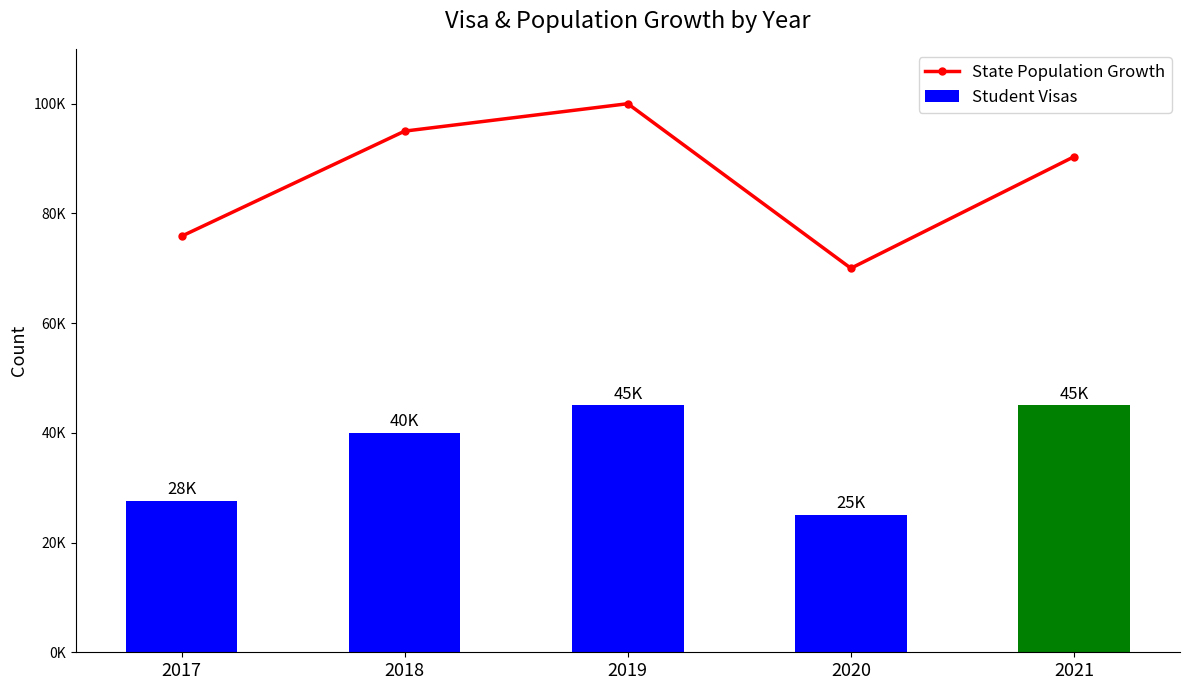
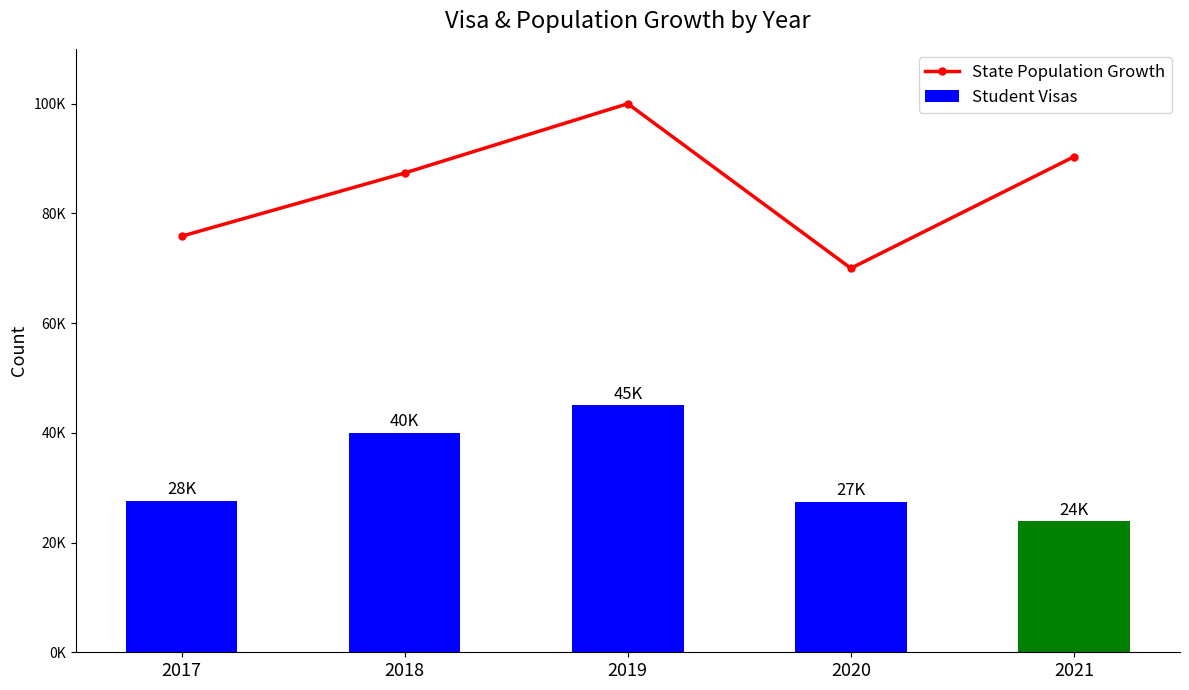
State Population Growth, 2018: 95000 -> 87000
Student Visas, 2020: 25K -> 27K
Student Visas, 2021: 45K -> 24K
